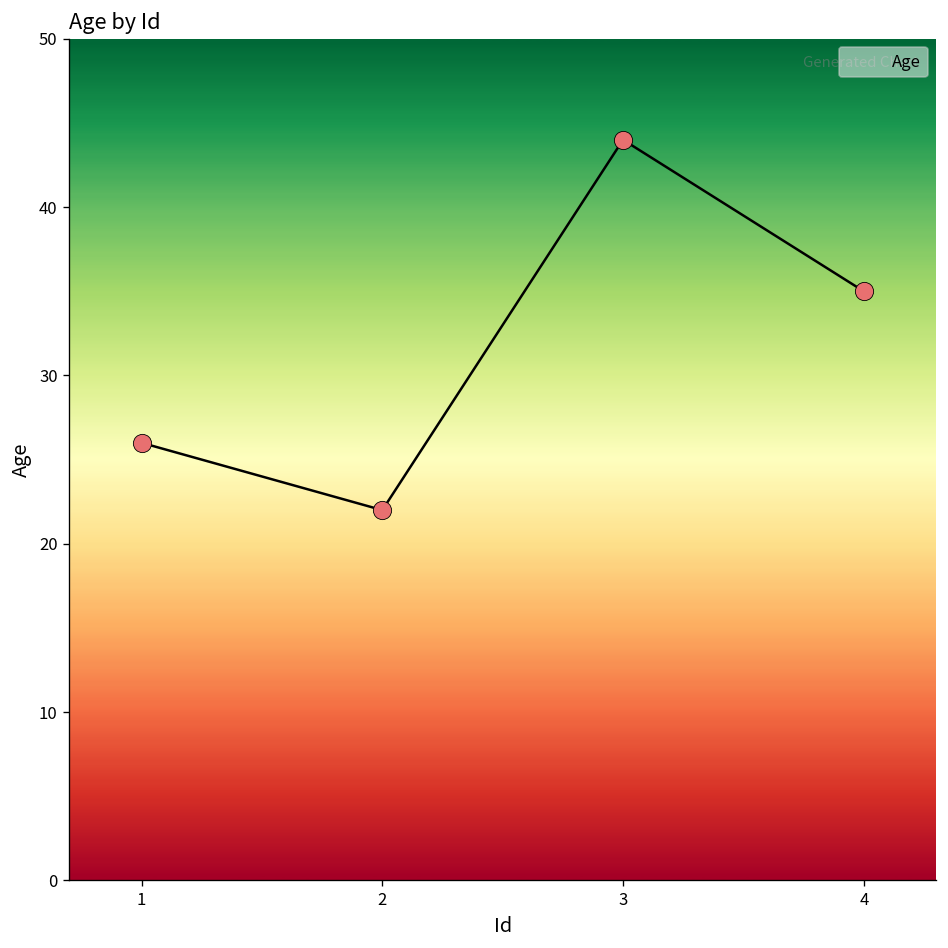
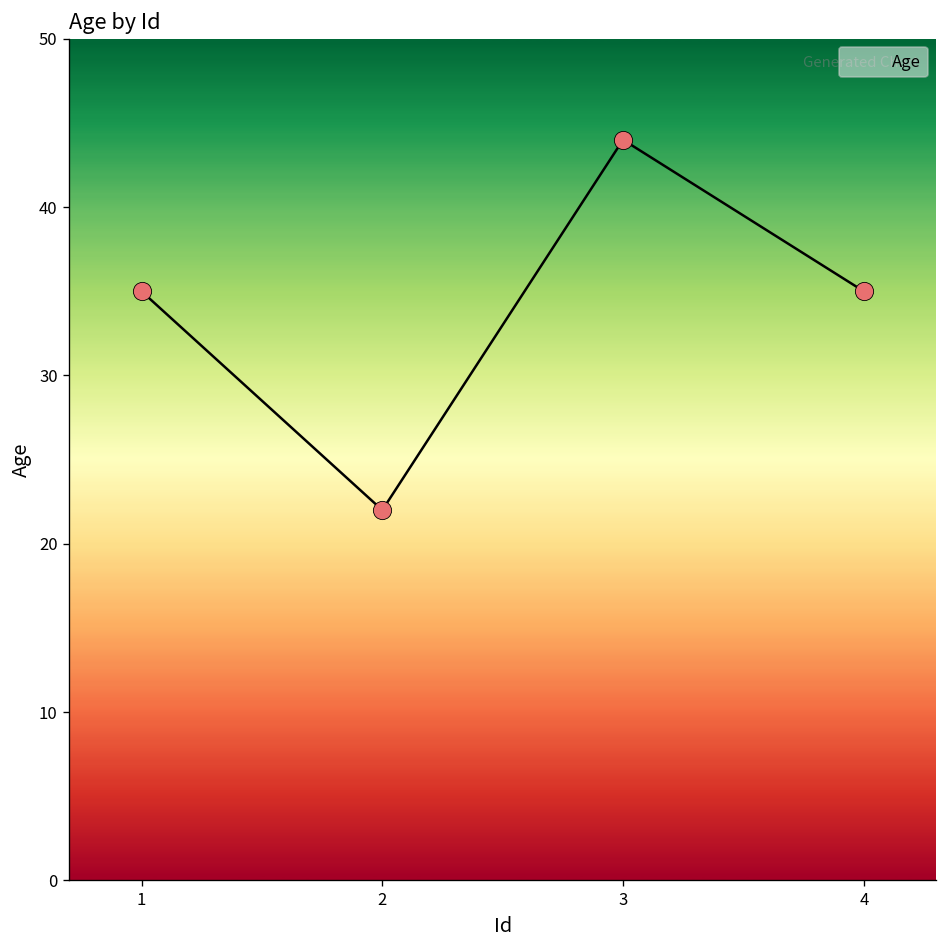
1: 26 -> 35
